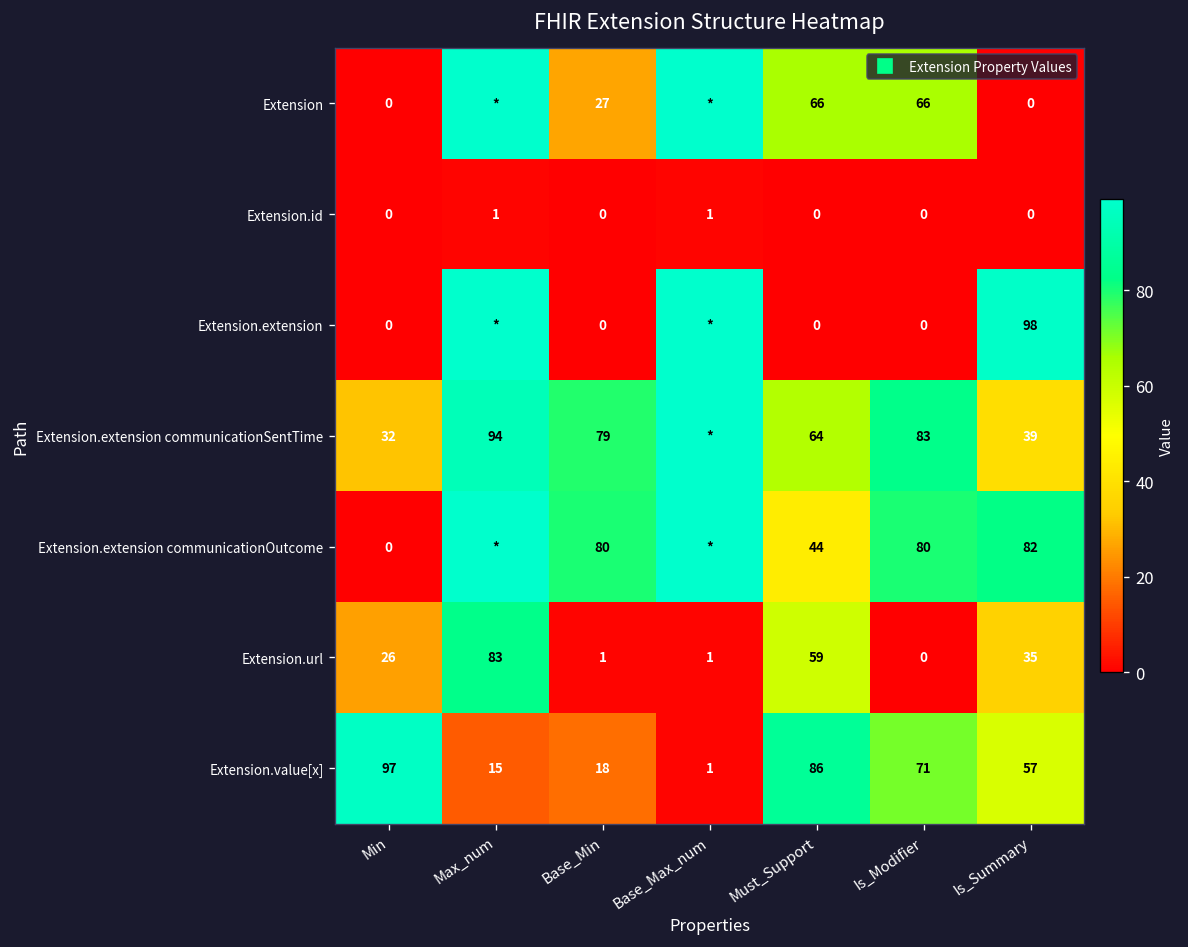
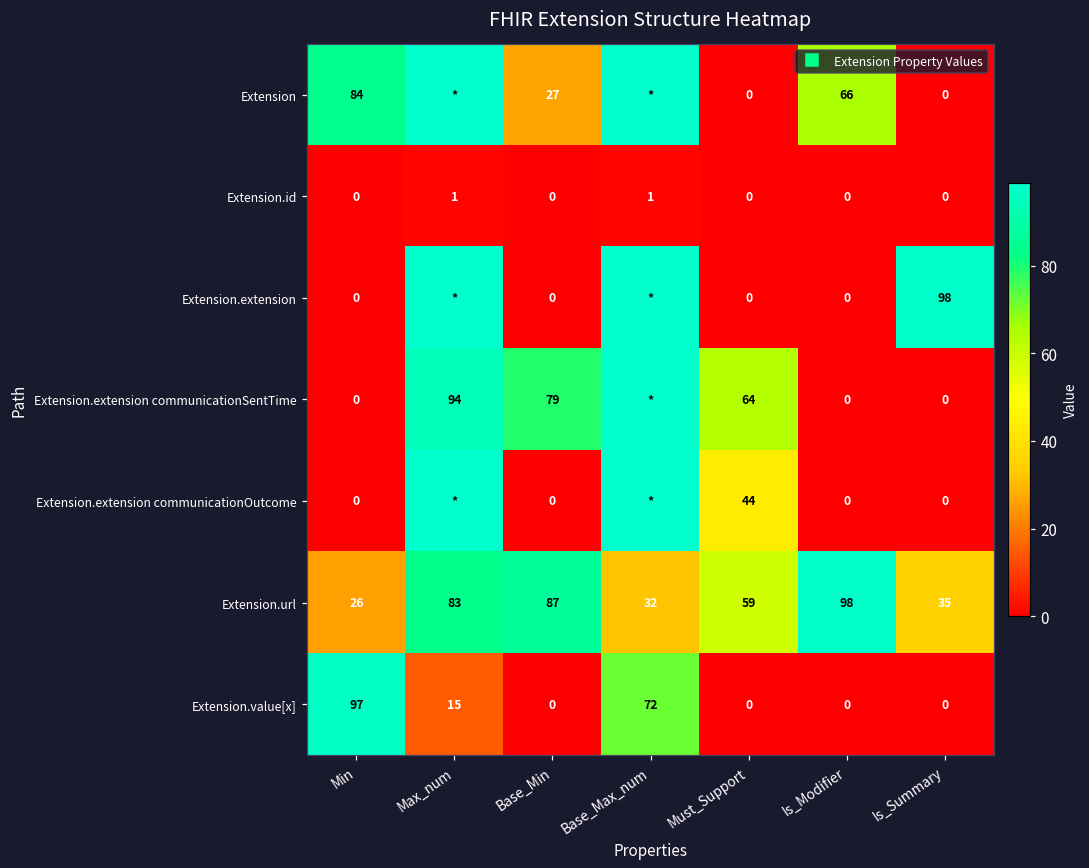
Extension, Min: 0 -> 84
Extension, Must_Support: 66 -> 0
Extension.extension communicationSentTime, Min: 32 -> 0
Extension.extension communicationSentTime, Is_Modifier: 83 -> 0
Extension.extension communicationSentTime, Is_Summary: 39 -> 0
Extension.extension communicationOutcome, Base_Min: 80 -> 0
Extension.extension communicationOutcome, Is_Modifier: 80 -> 0
Extension.extension communicationOutcome, Is_Summary: 82 -> 0
Extension.url, Base_Min: 1 -> 87
Extension.url, Base_Max_num: 1 -> 32
Extension.url, Is_Modifier: 0 -> 98
Extension.value[x], Base_Min: 18 -> 0
Extension.value[x], Base_Max_num: 1 -> 72
Extension.value[x], Must_Support: 86 -> 0
Extension.value[x], Is_Modifier: 71 -> 0
Extension.value[x], Is_Summary: 57 -> 0
